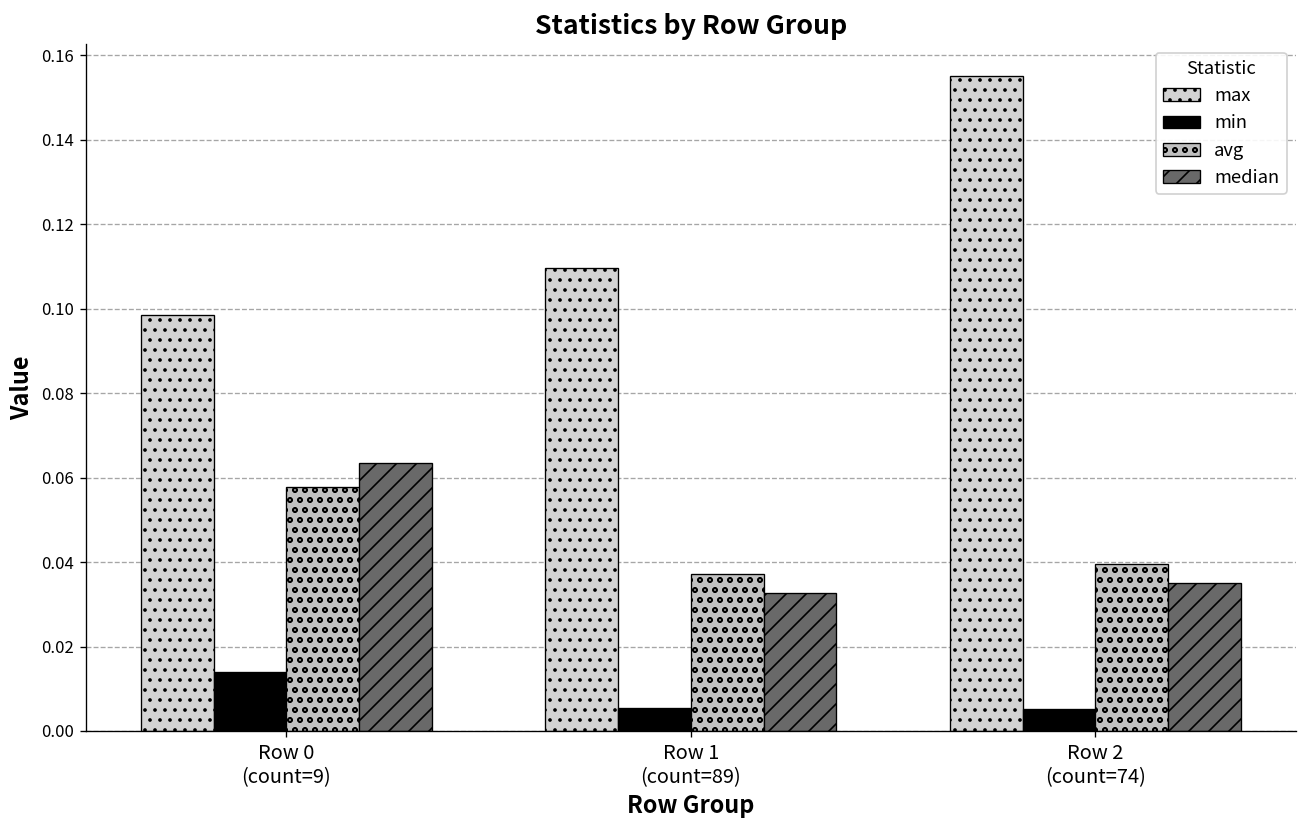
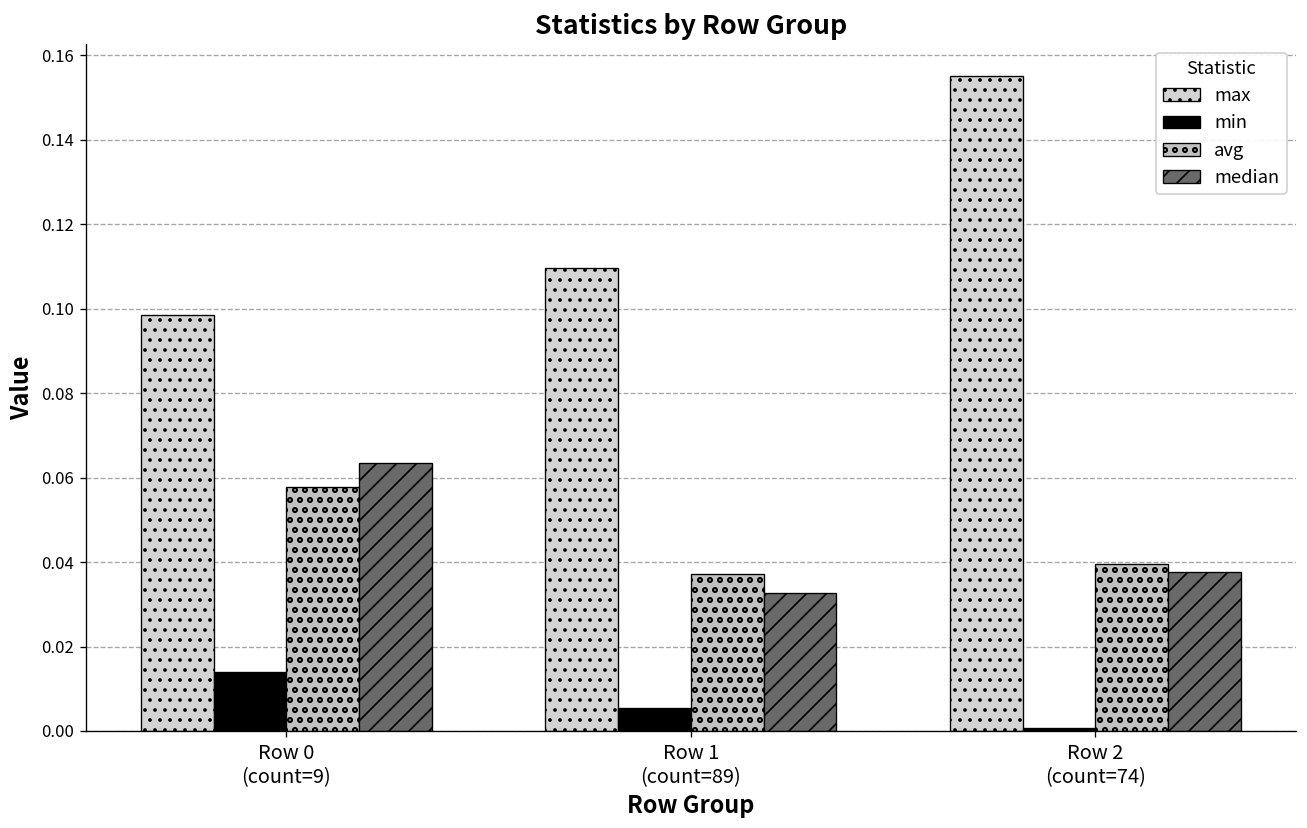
min, Row 2 (count=74): 0.005 -> 0.001
median, Row 2 (count=74): 0.035 -> 0.038
